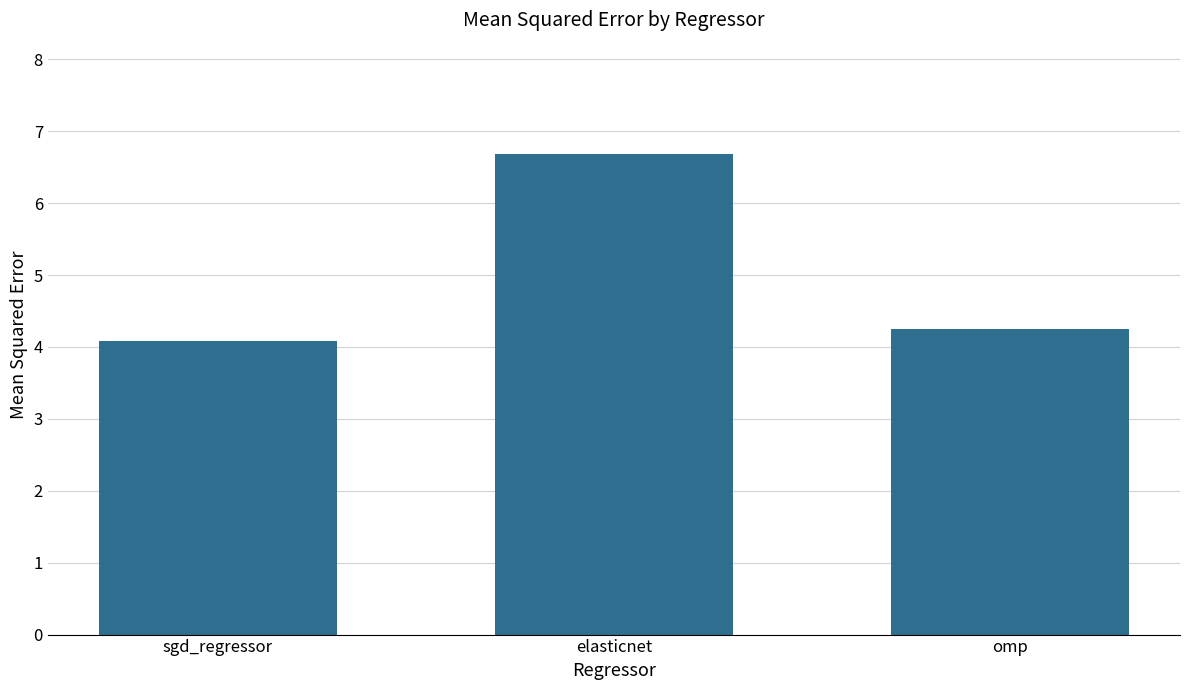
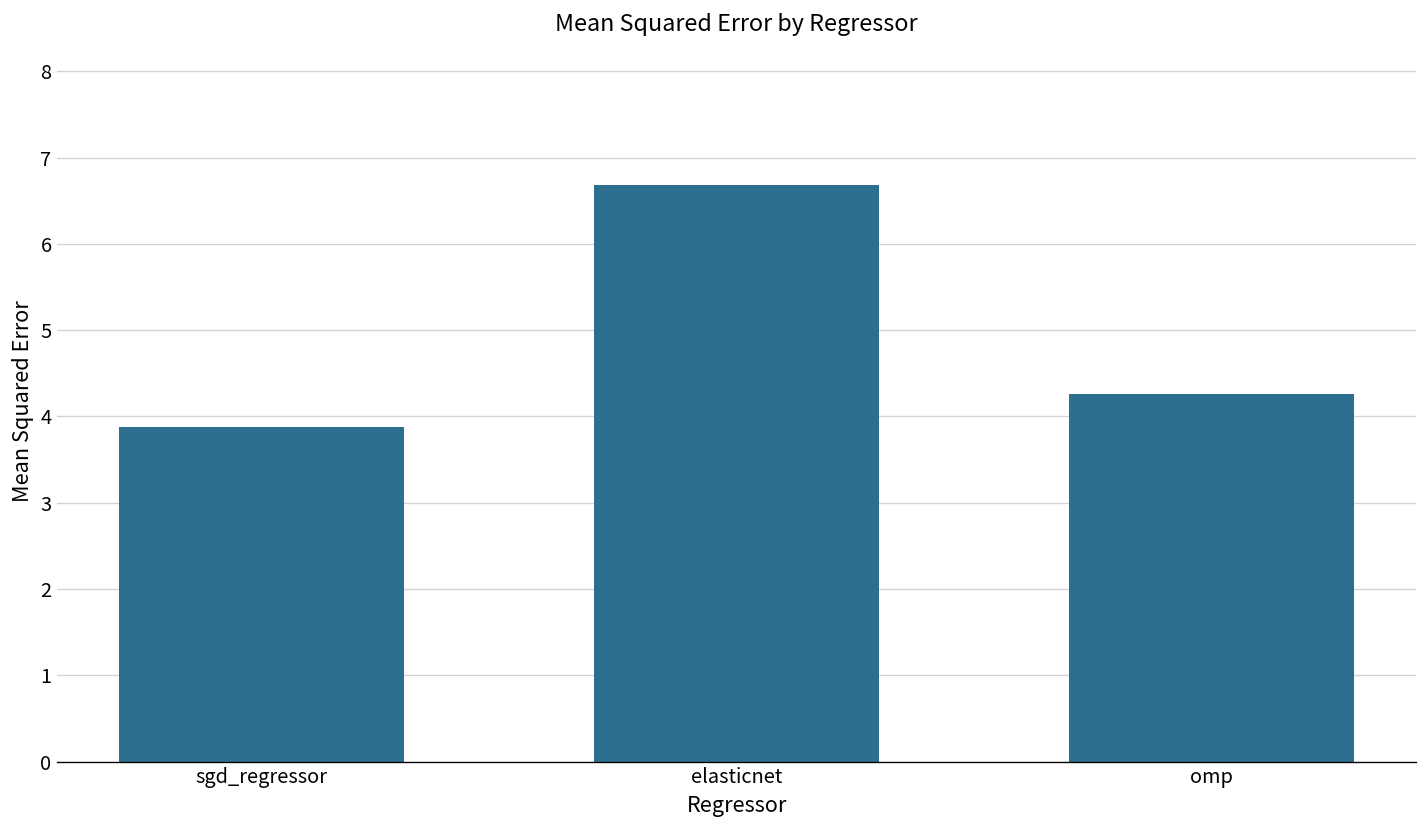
sgd_regressor: 4.1 -> 3.9
